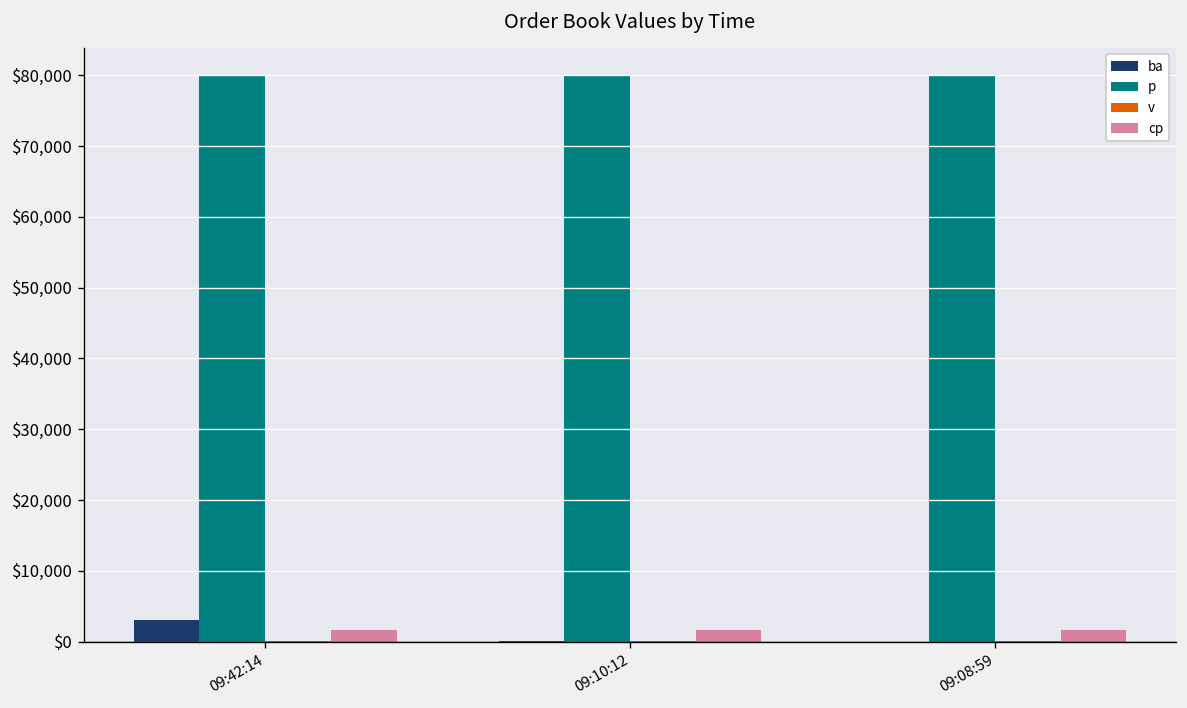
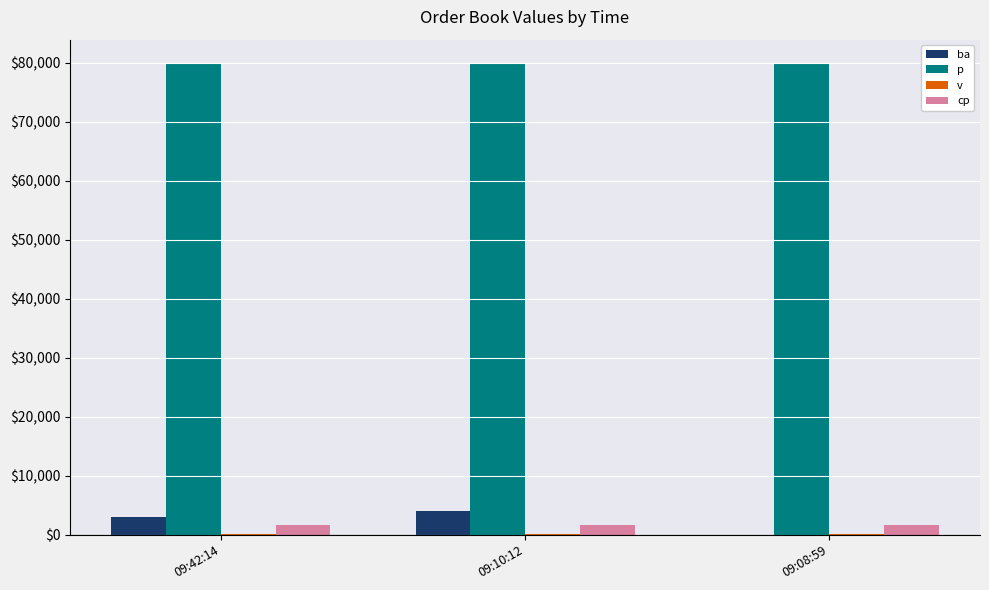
ba, 09:10:12: $0 -> $4,000
